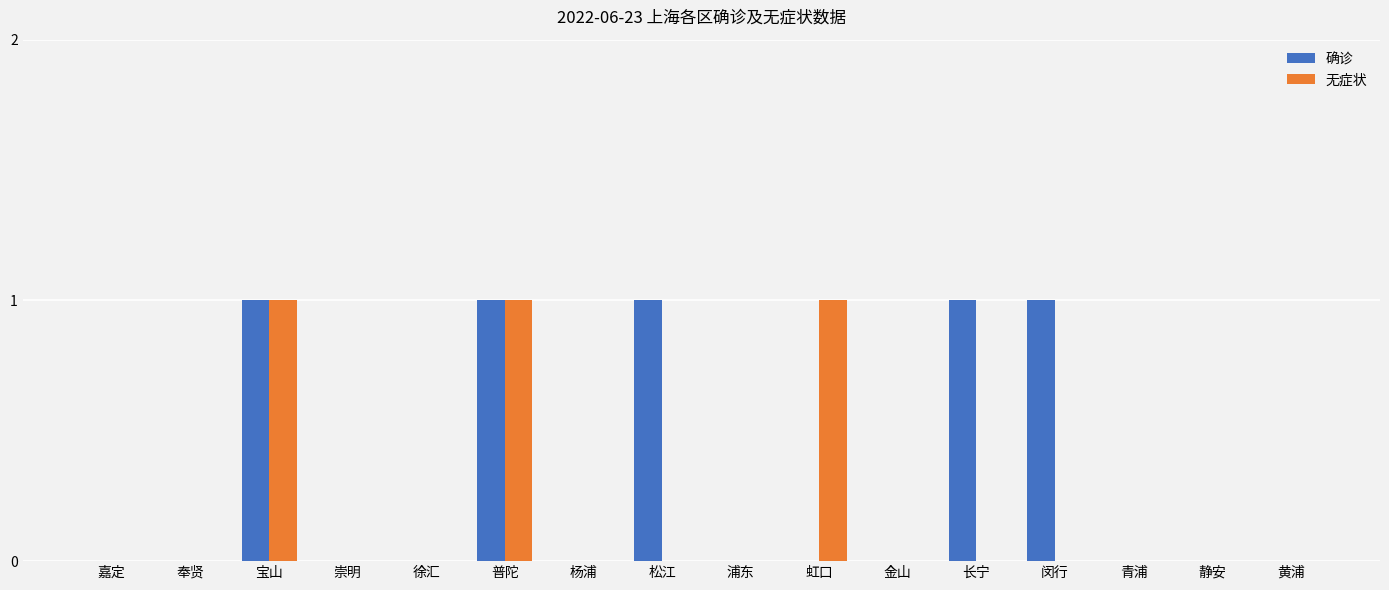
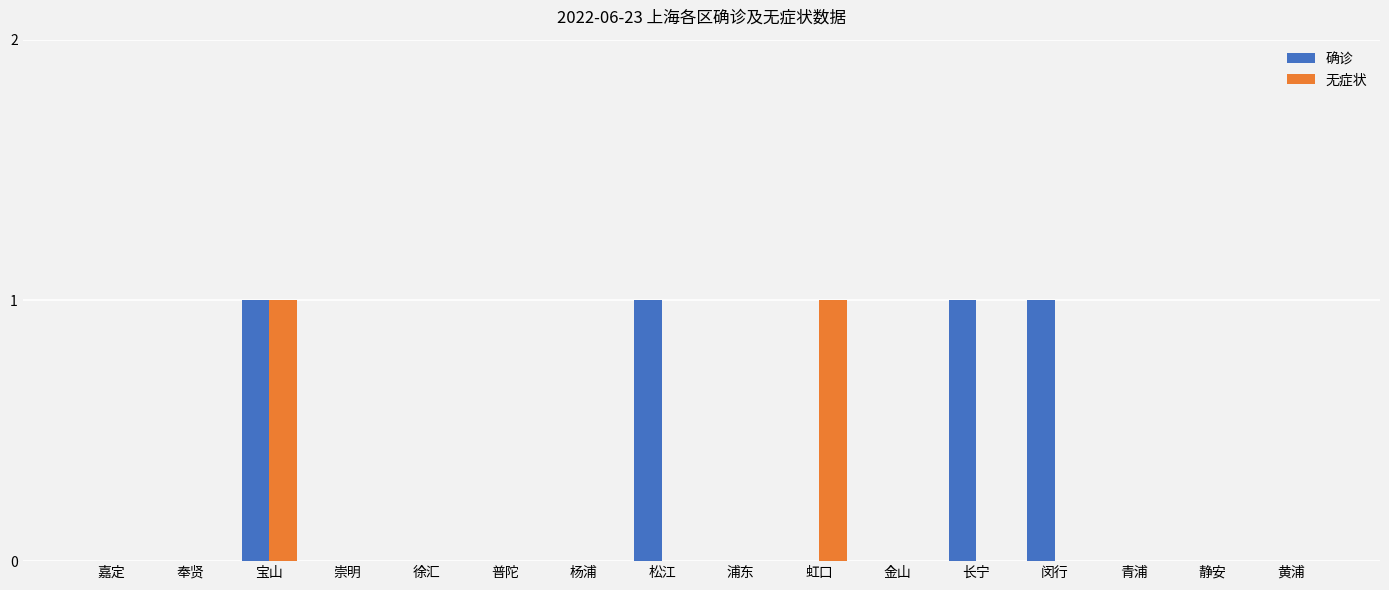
确诊, 普陀: 1 -> 0
无症状, 普陀: 1 -> 0
